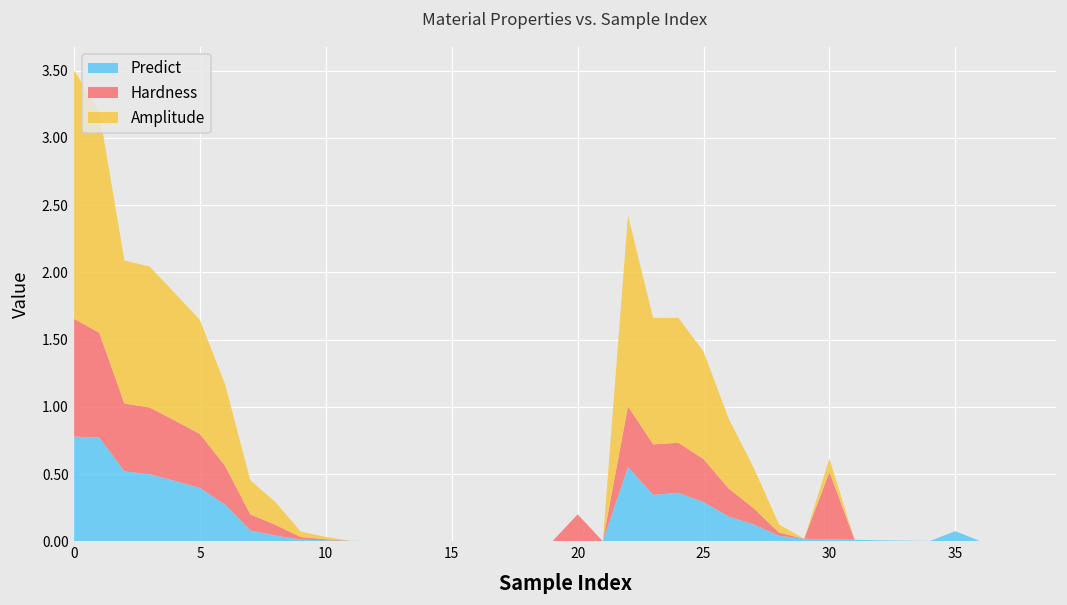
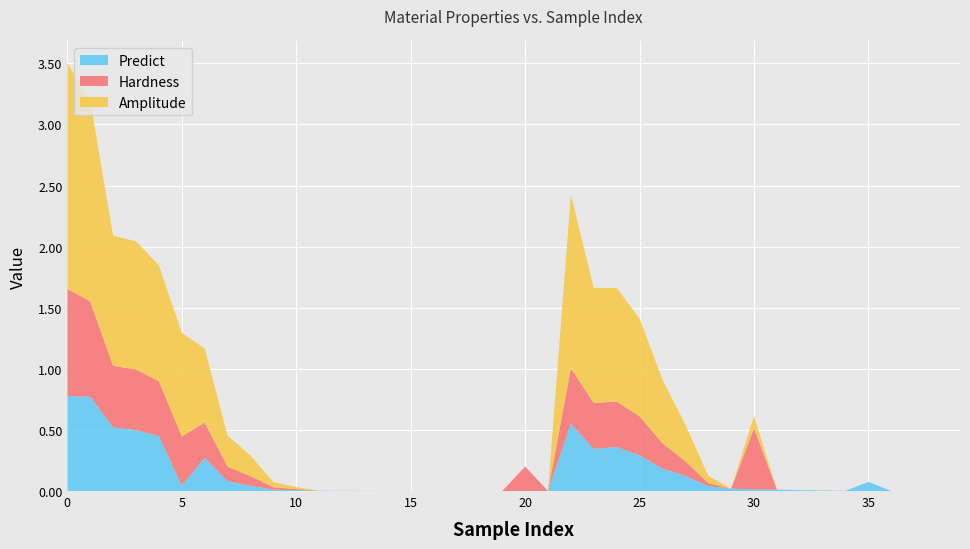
Predict, 5: 0.40 -> 0.05
